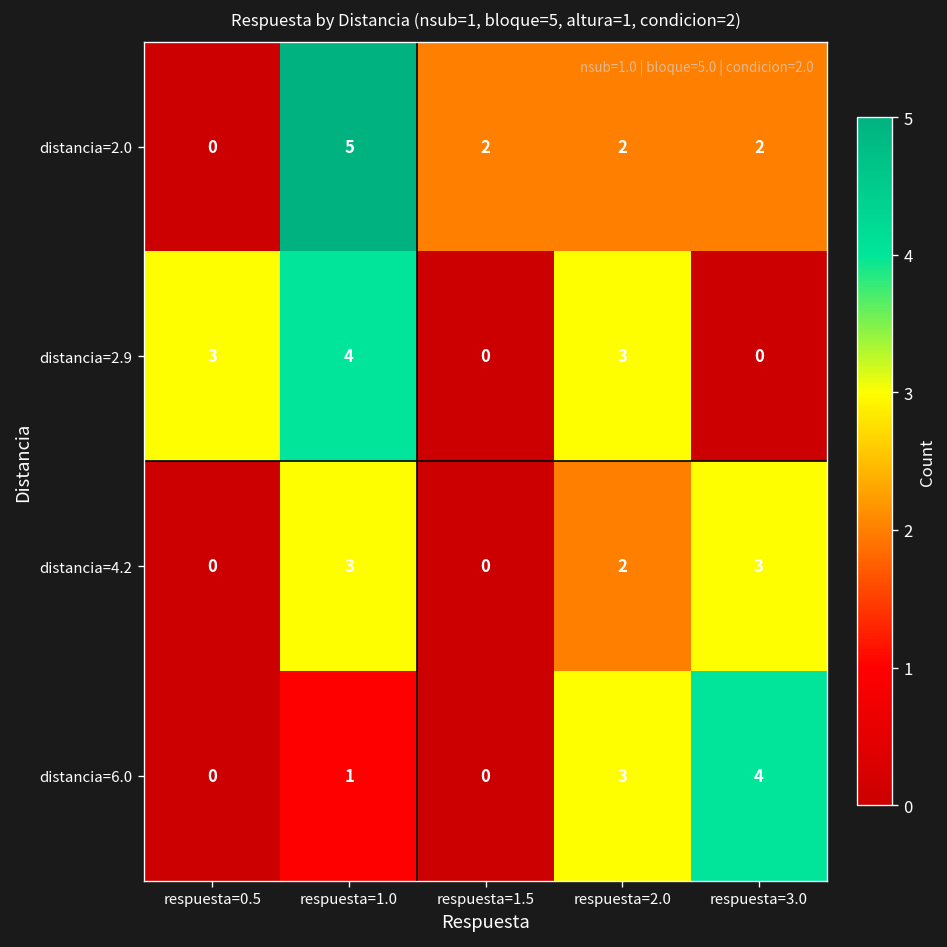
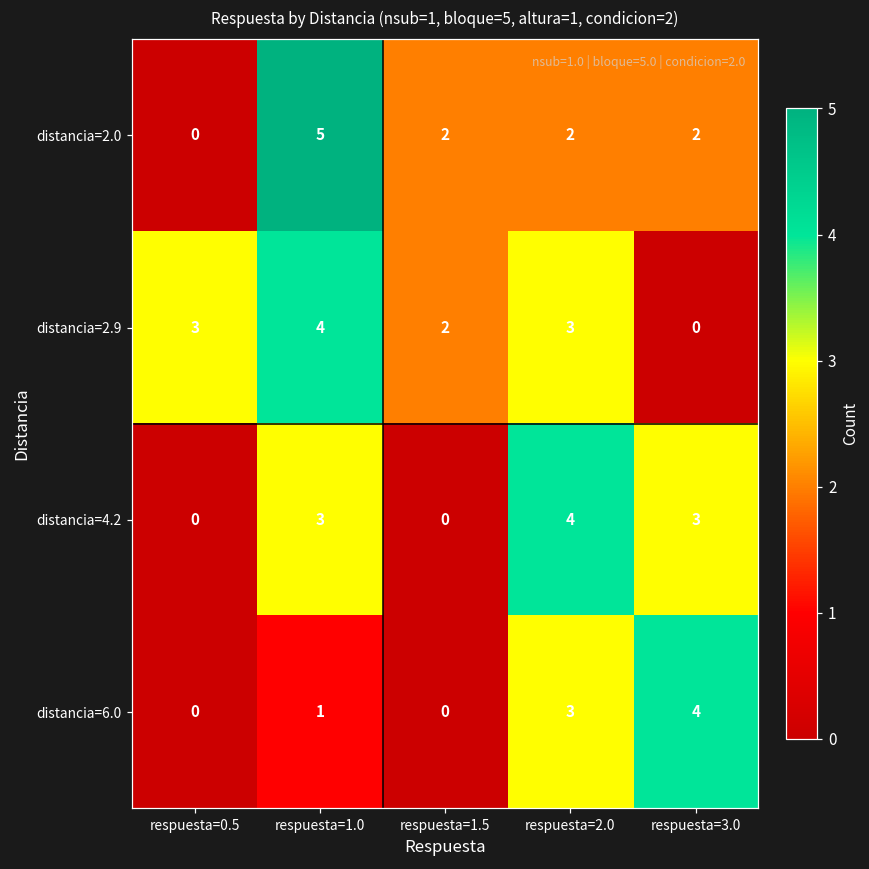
distancia=2.9, respuesta=1.5: 0 -> 2
distancia=4.2, respuesta=2.0: 2 -> 4
